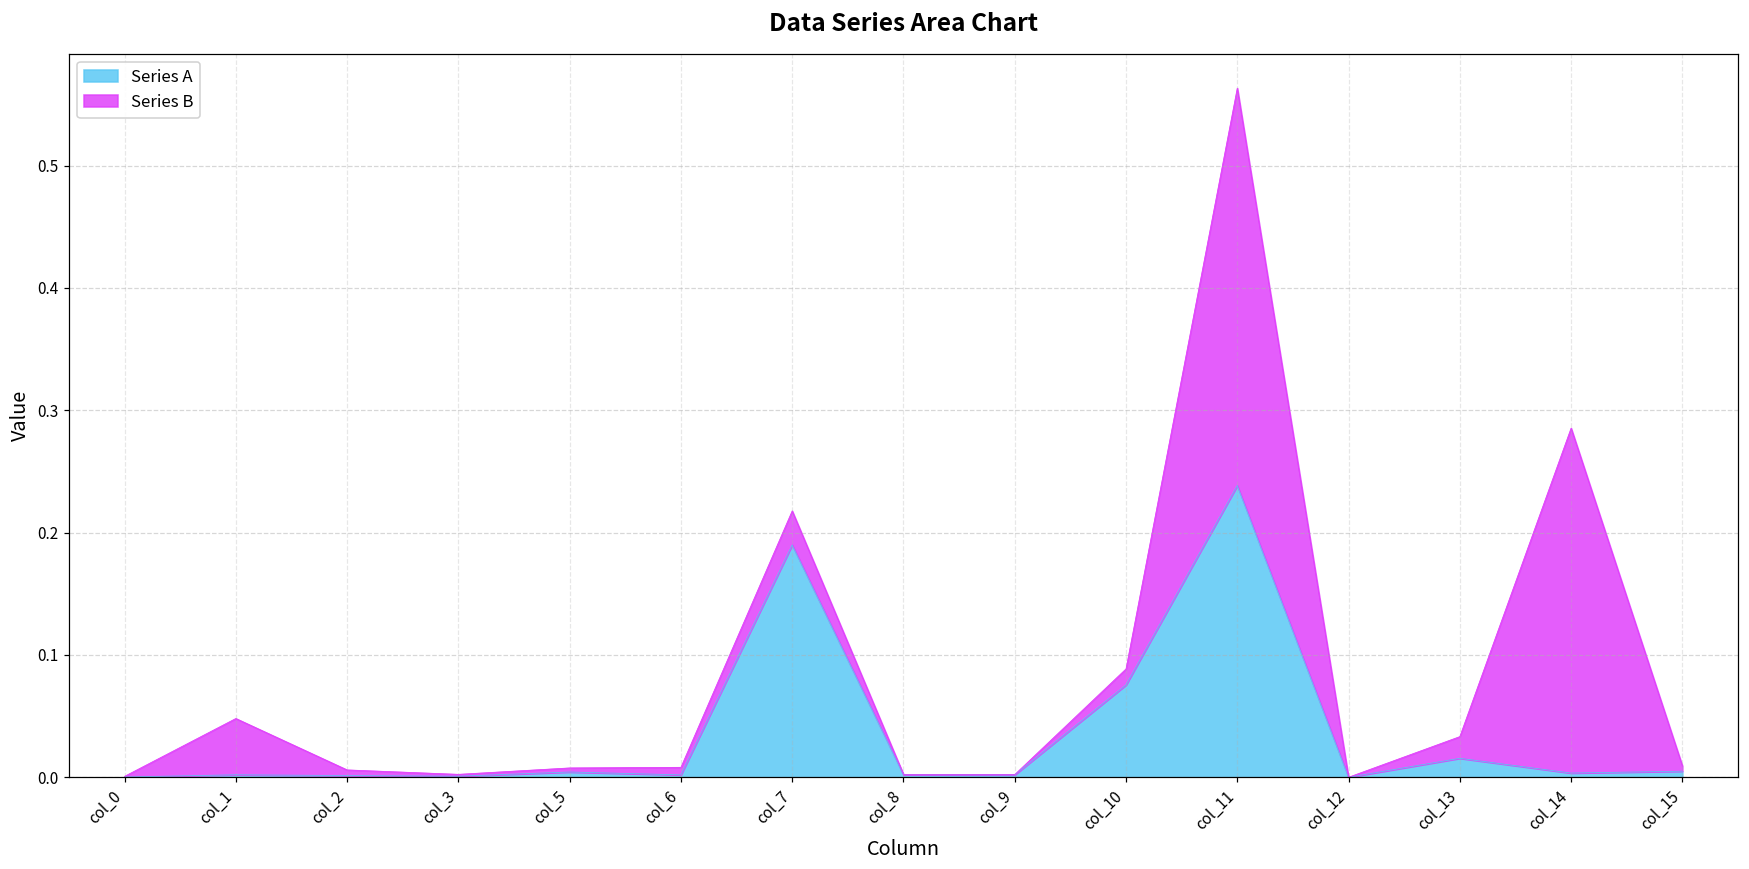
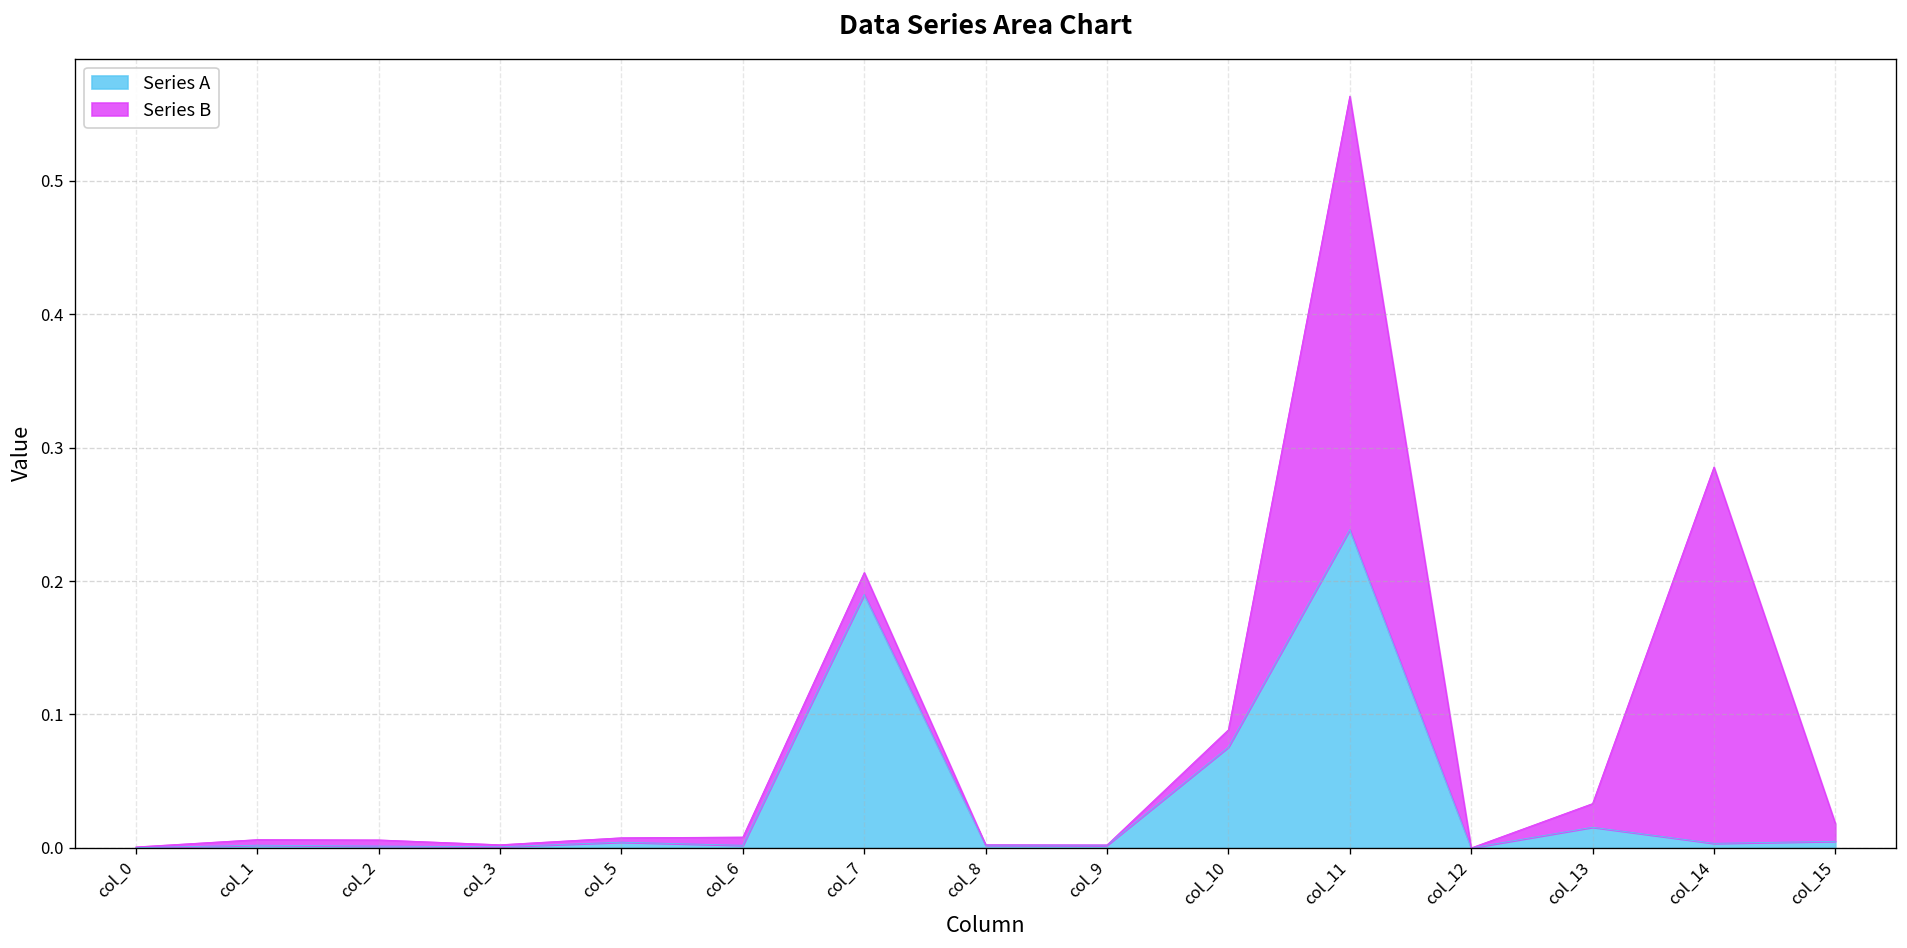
Series B, col_1: 0.046 -> 0.004
Series B, col_7: 0.028 -> 0.016
Series B, col_15: 0.004 -> 0.013
